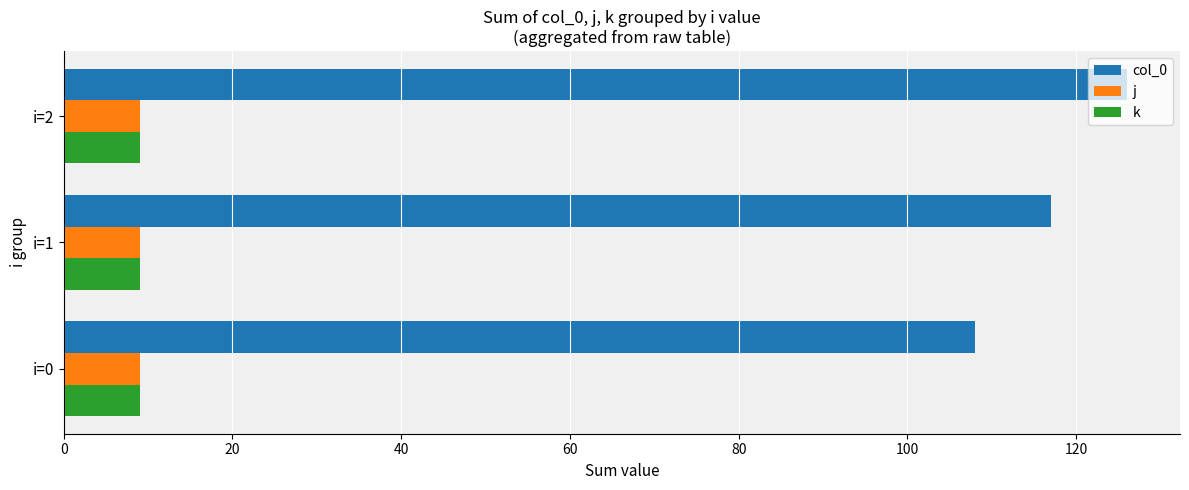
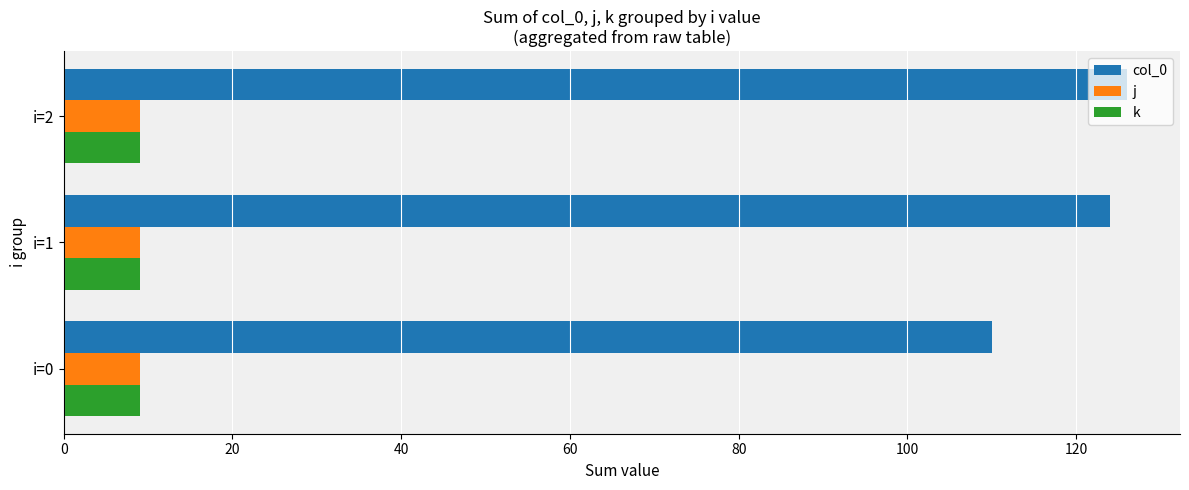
col_0, i=1: 117 -> 124
col_0, i=0: 108 -> 110
